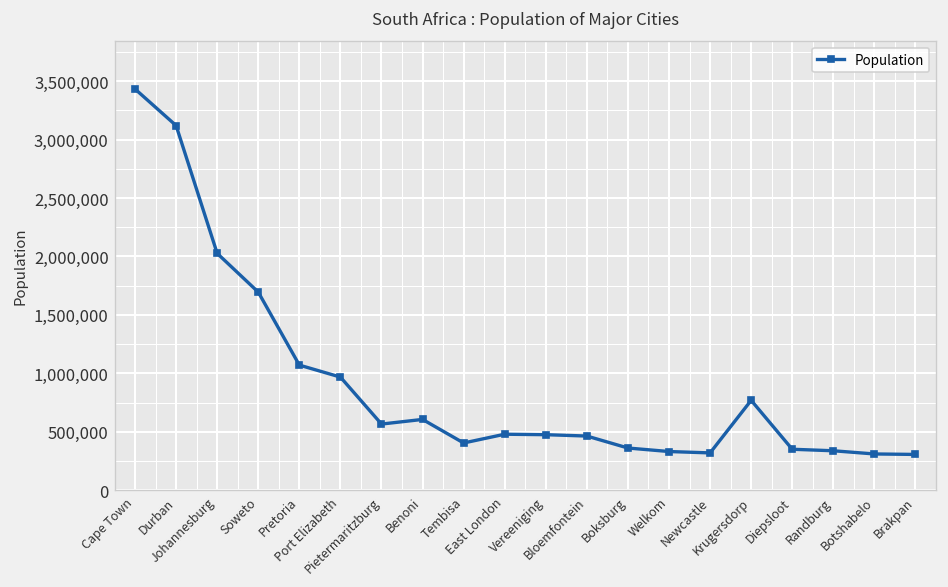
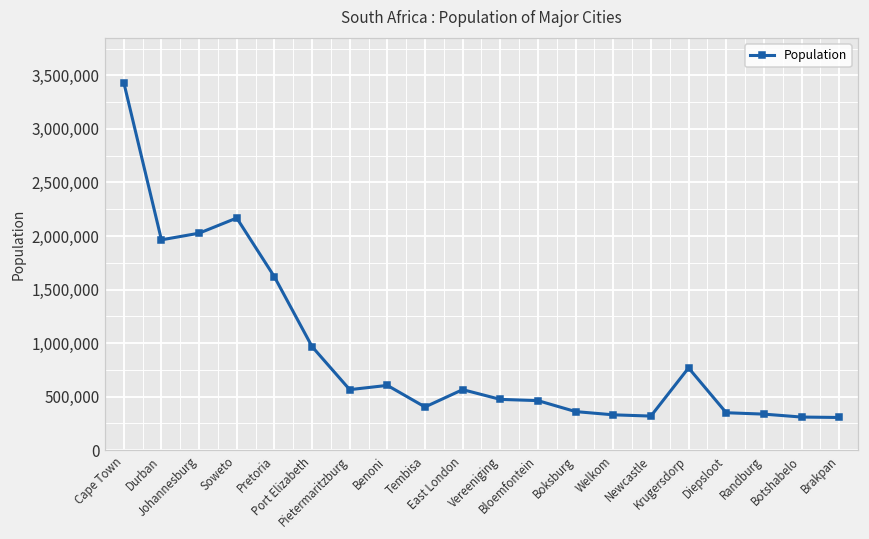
Durban: 3,100,000 -> 2,000,000
Soweto: 1,700,000 -> 2,200,000
Pretoria: 1,100,000 -> 1,600,000
East London: 500,000 -> 600,000
